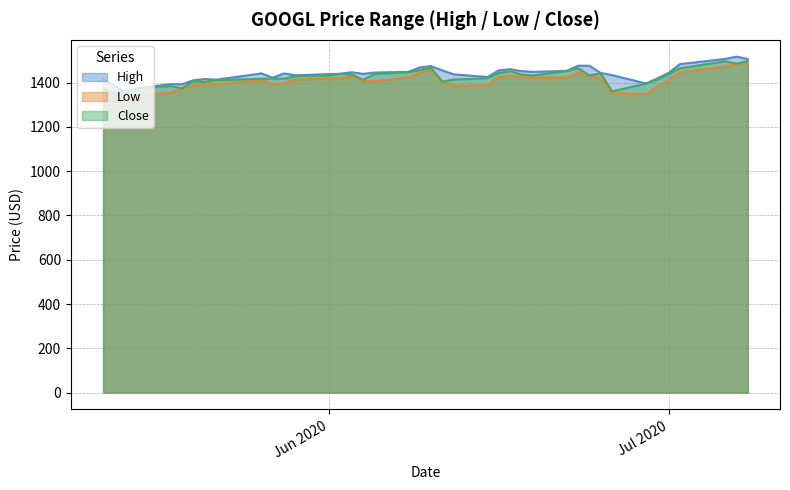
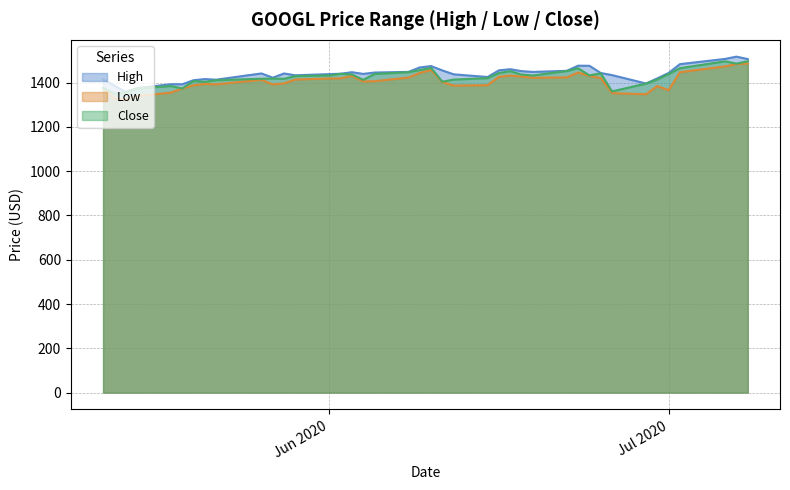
Low, Jul 2020: 1410 -> 1370
